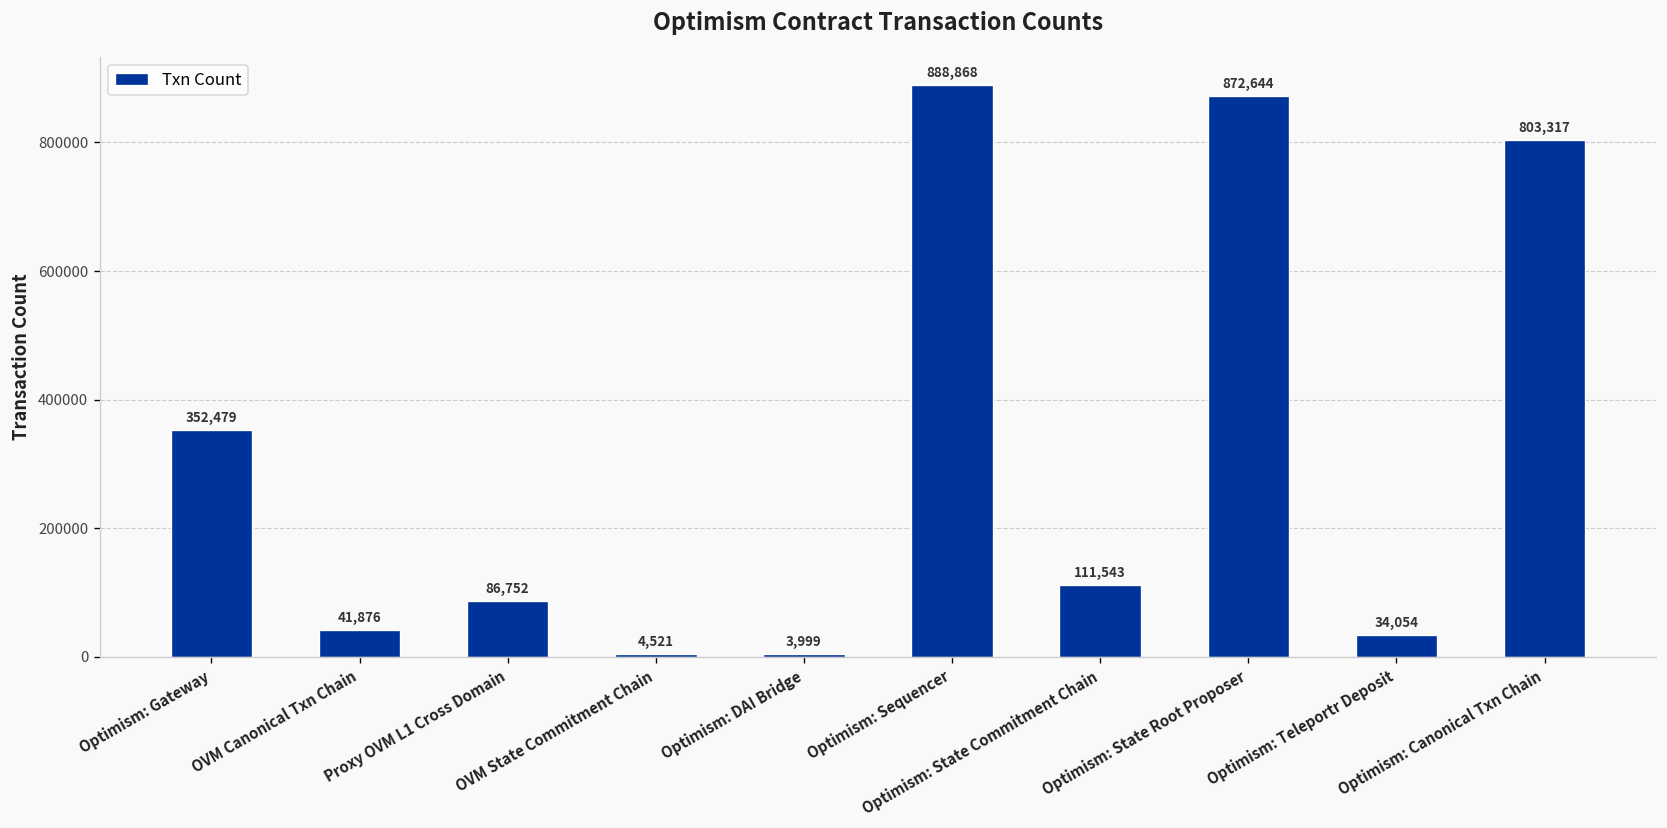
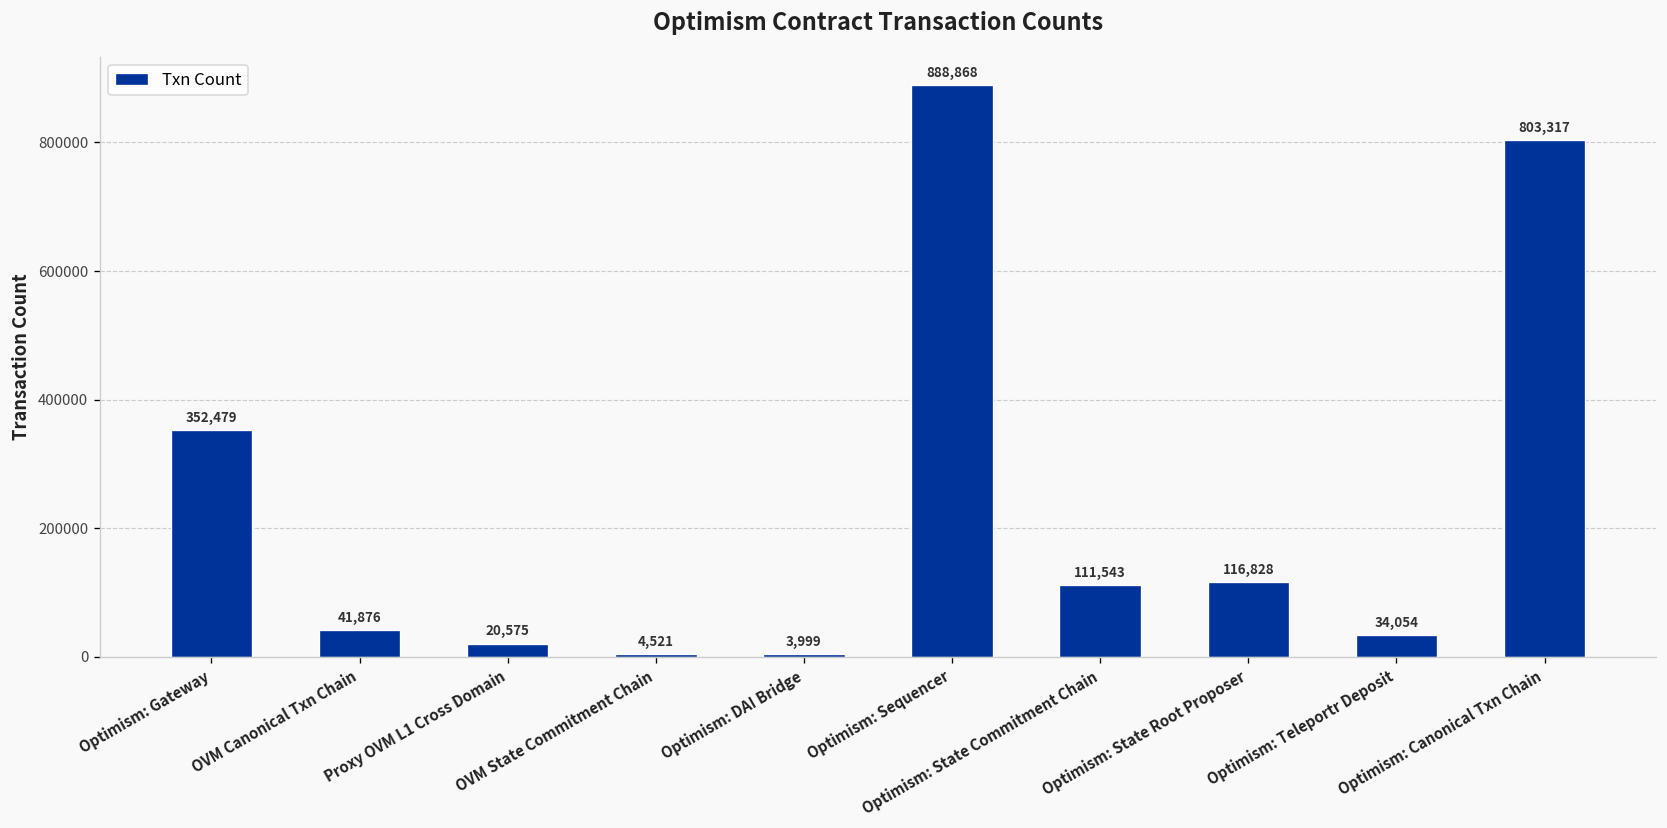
Proxy OVM L1 Cross Domain: 86,752 -> 20,575
Optimism: State Root Proposer: 872,644 -> 116,828
